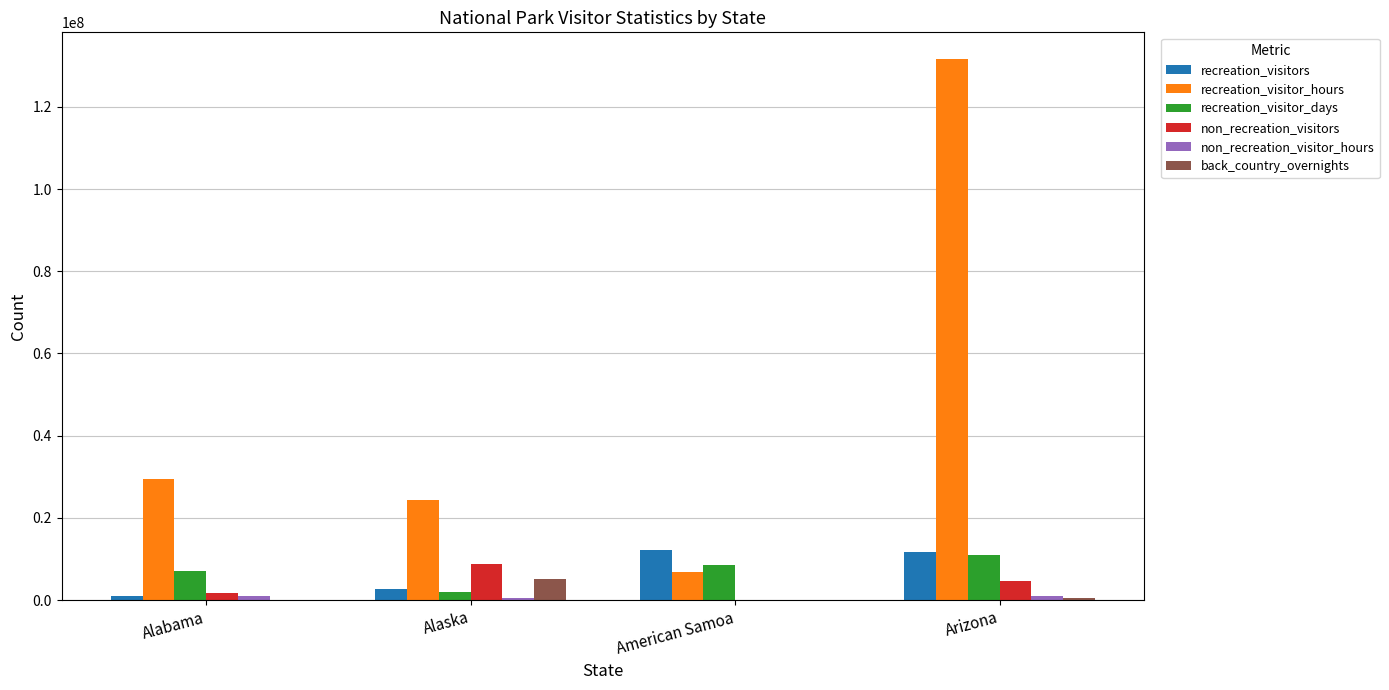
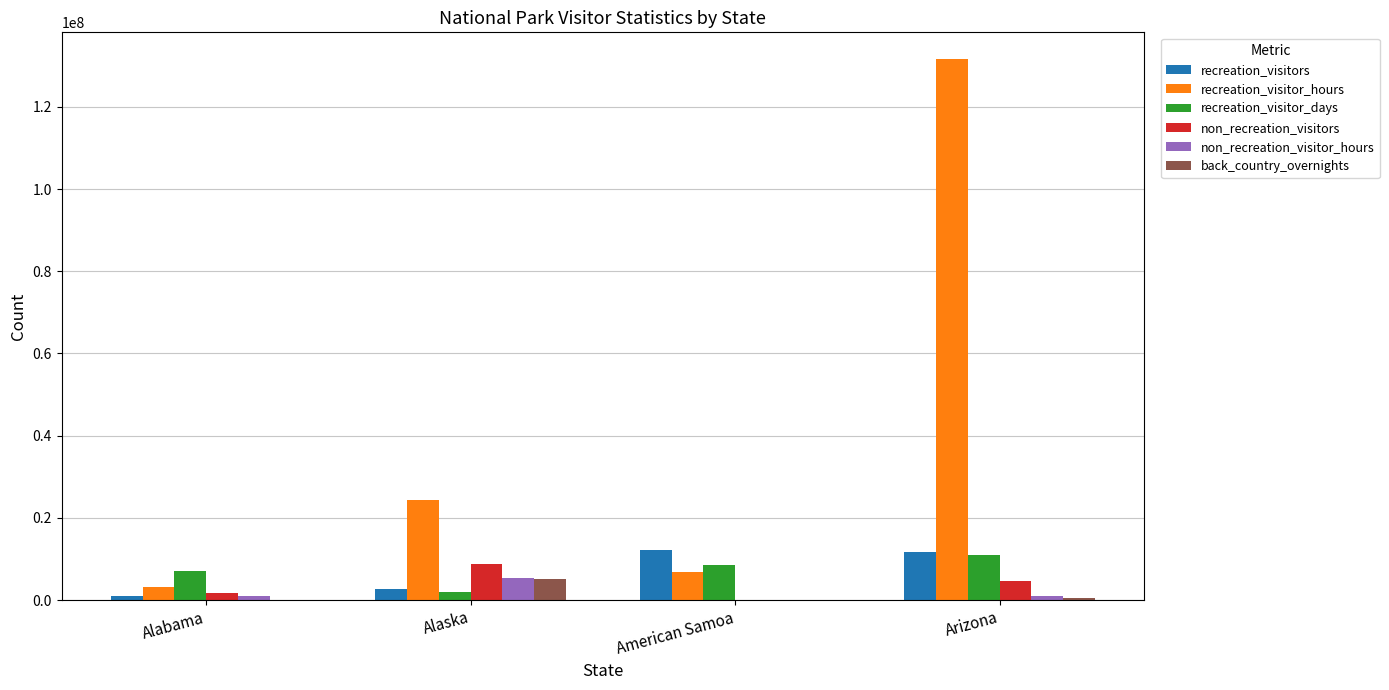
recreation_visitor_hours, Alabama: 30000000 -> 3000000
non_recreation_visitor_hours, Alaska: 0 -> 5000000
